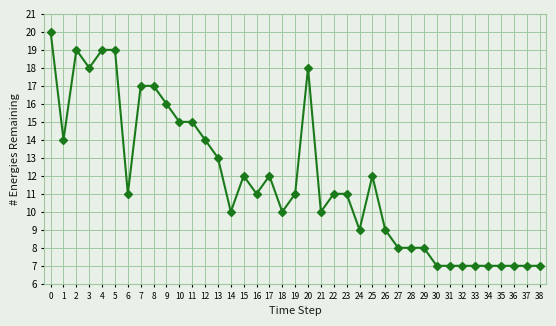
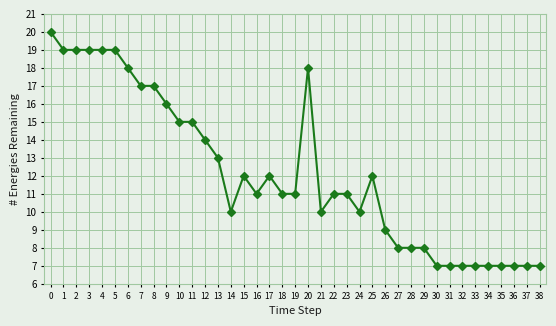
1: 14 -> 19
3: 18 -> 19
6: 11 -> 18
18: 10 -> 11
24: 9 -> 10
